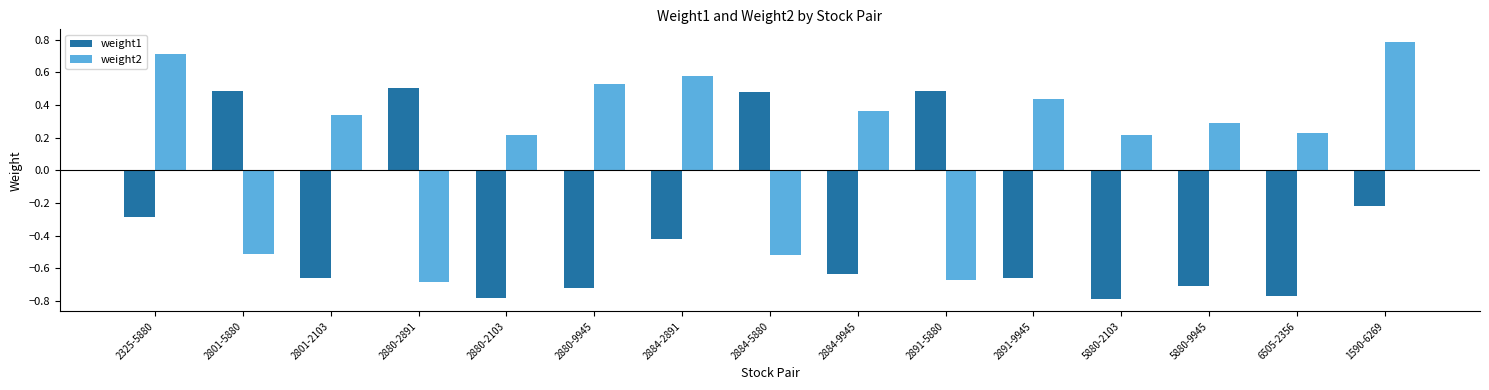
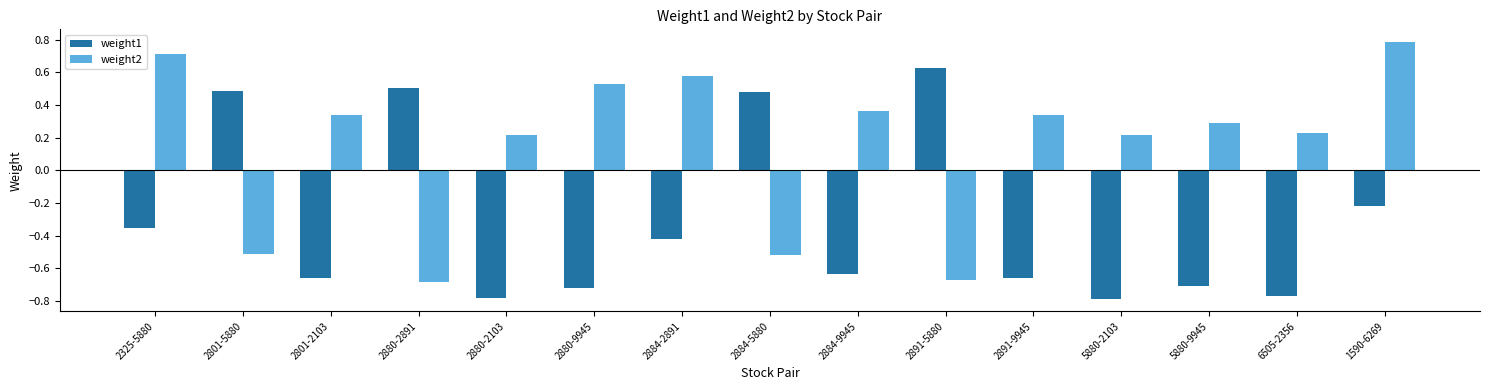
weight1, 2325-5880: -0.29 -> -0.35
weight1, 2891-5880: 0.48 -> 0.62
weight2, 2891-9945: 0.44 -> 0.34
